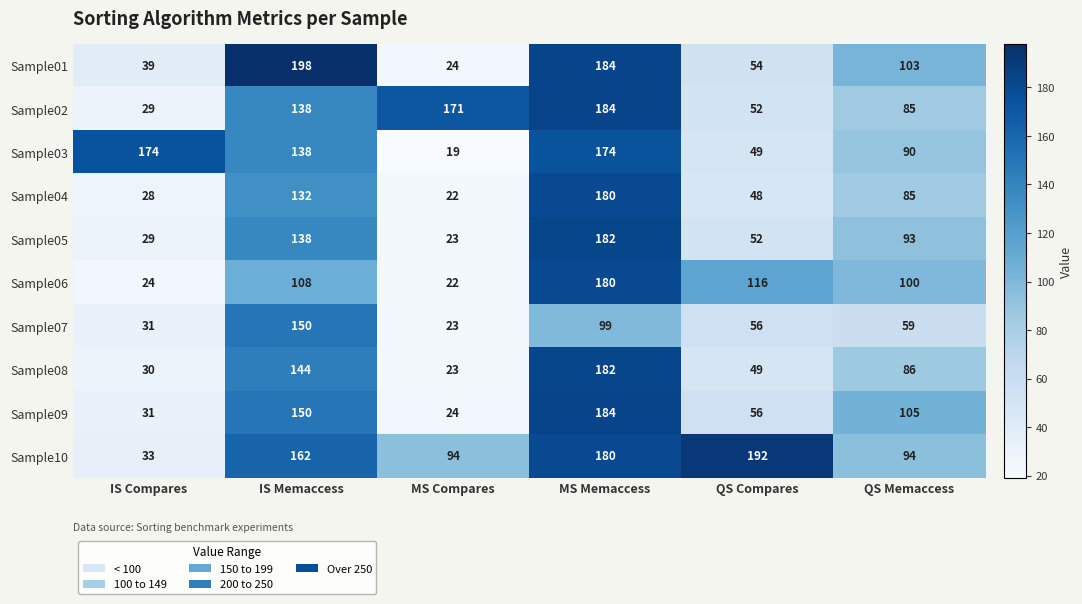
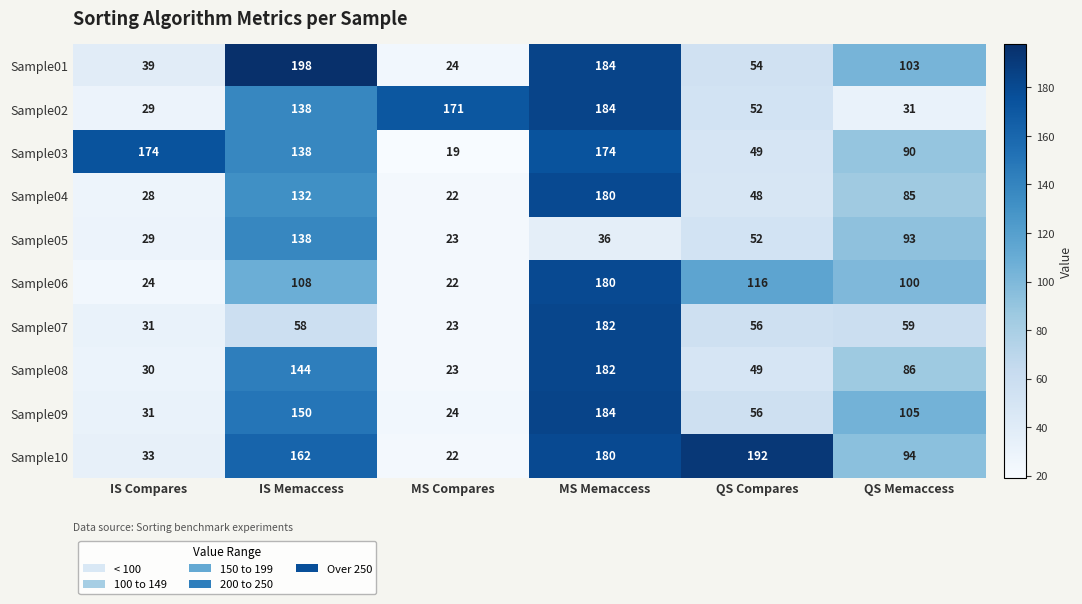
Sample02, QS Memaccess: 85 -> 31
Sample05, MS Memaccess: 182 -> 36
Sample07, IS Memaccess: 150 -> 58
Sample07, MS Memaccess: 99 -> 182
Sample10, MS Compares: 94 -> 22
